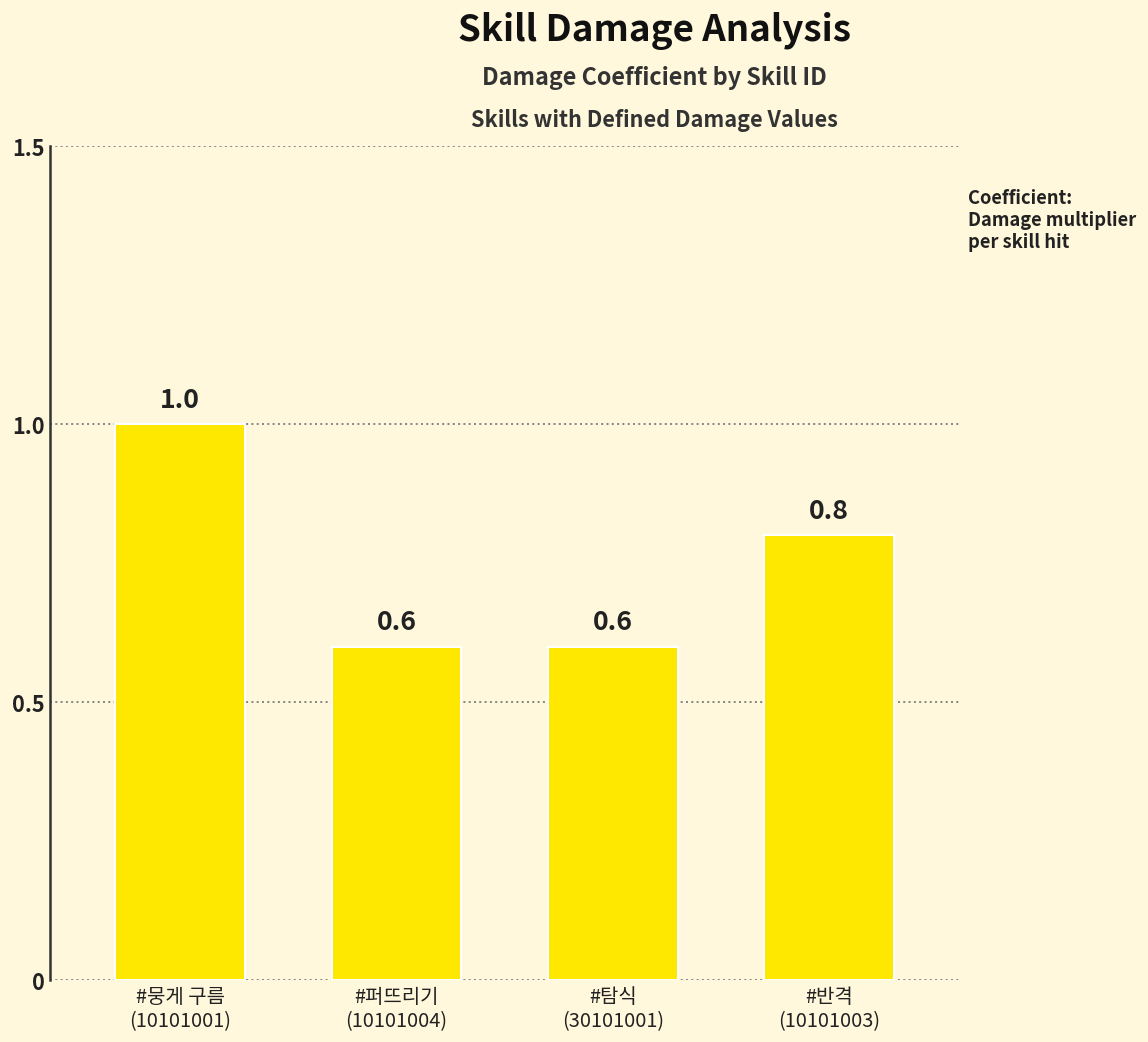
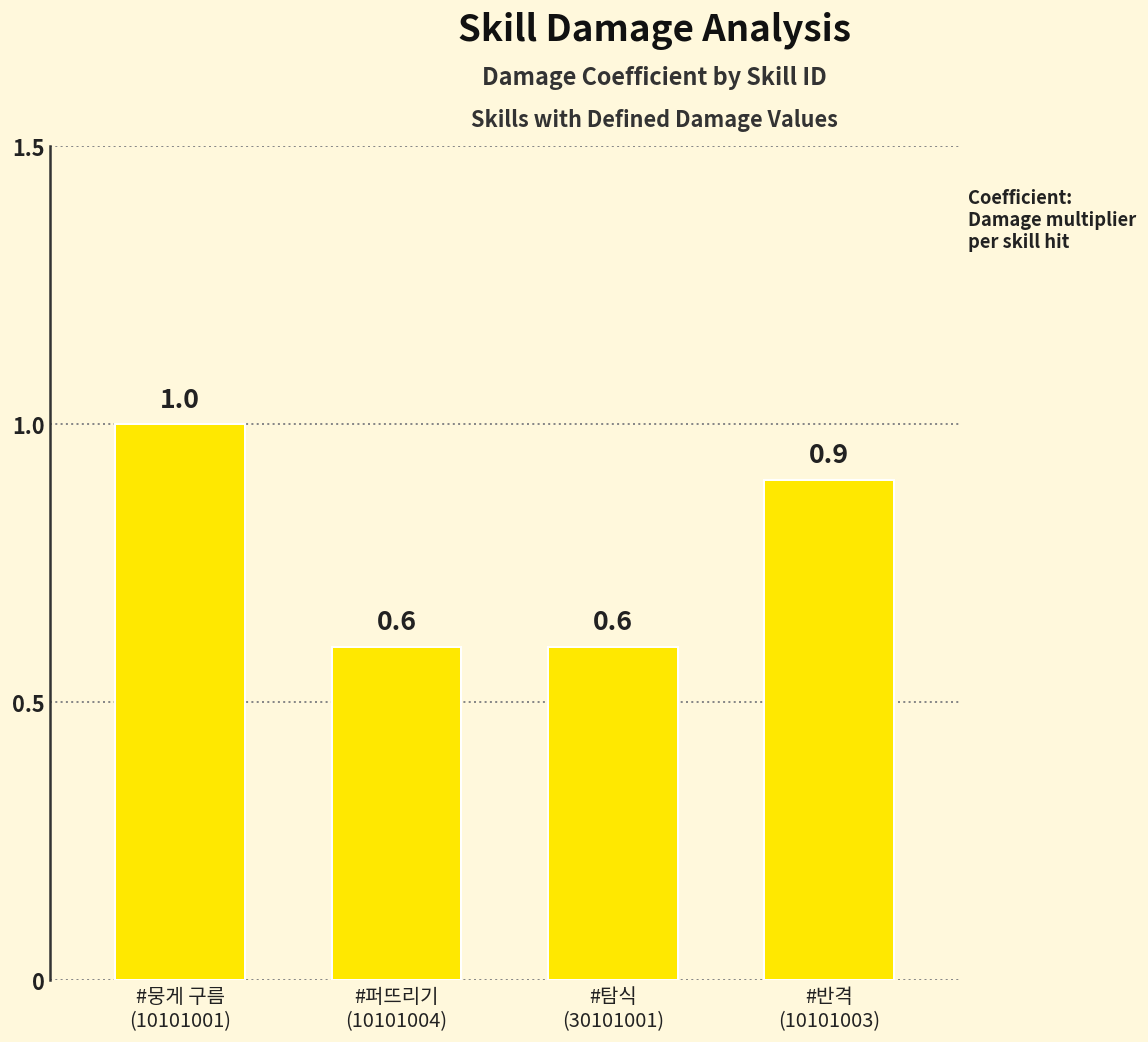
#반격 (10101003): 0.8 -> 0.9
